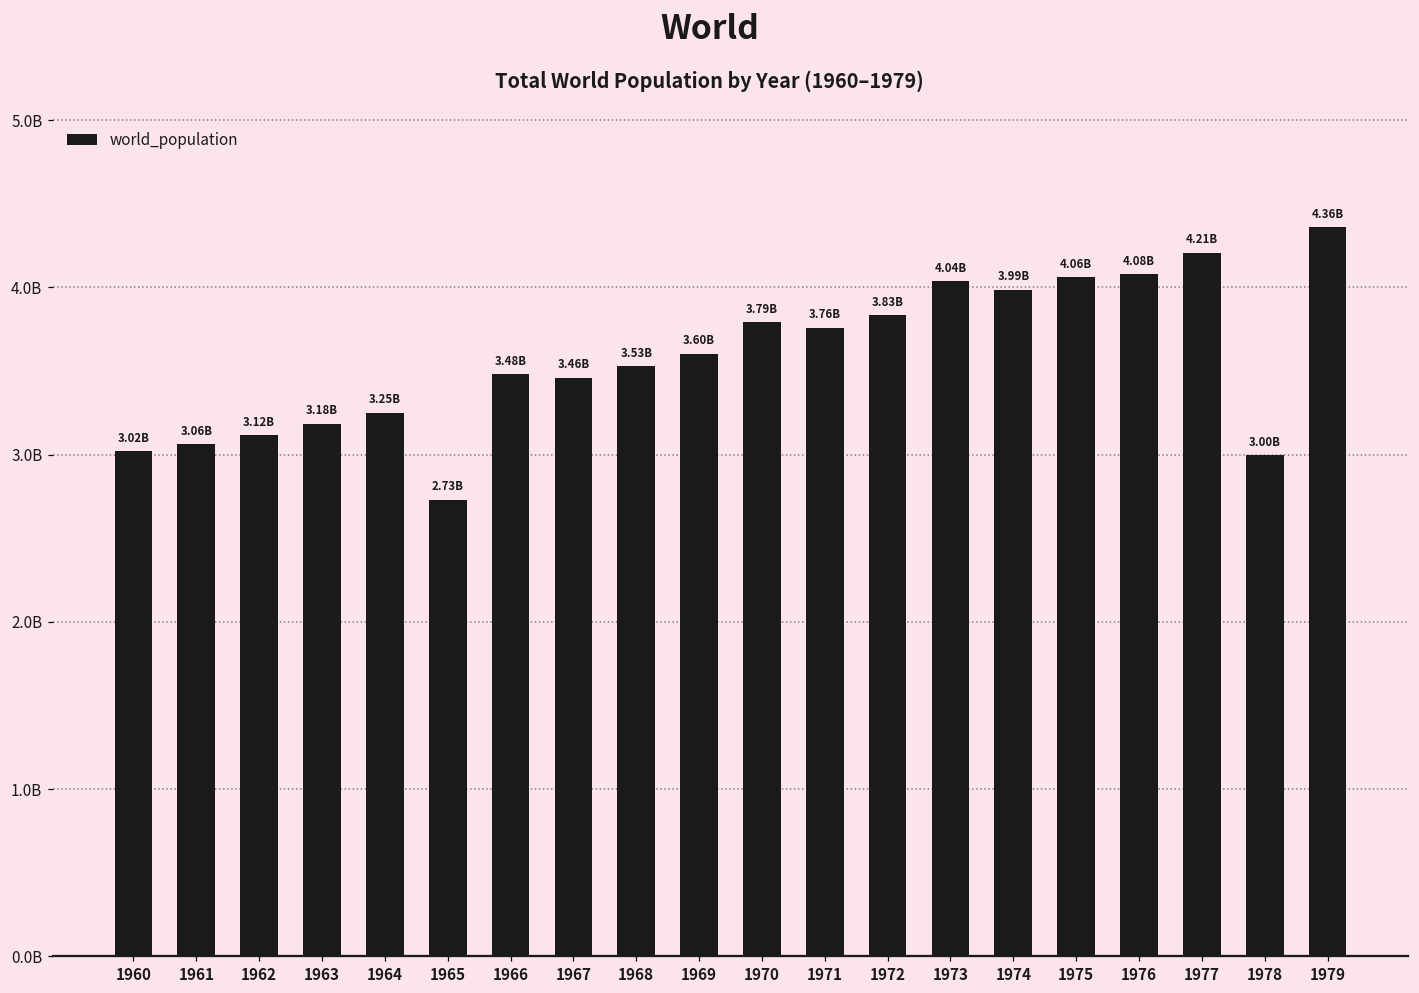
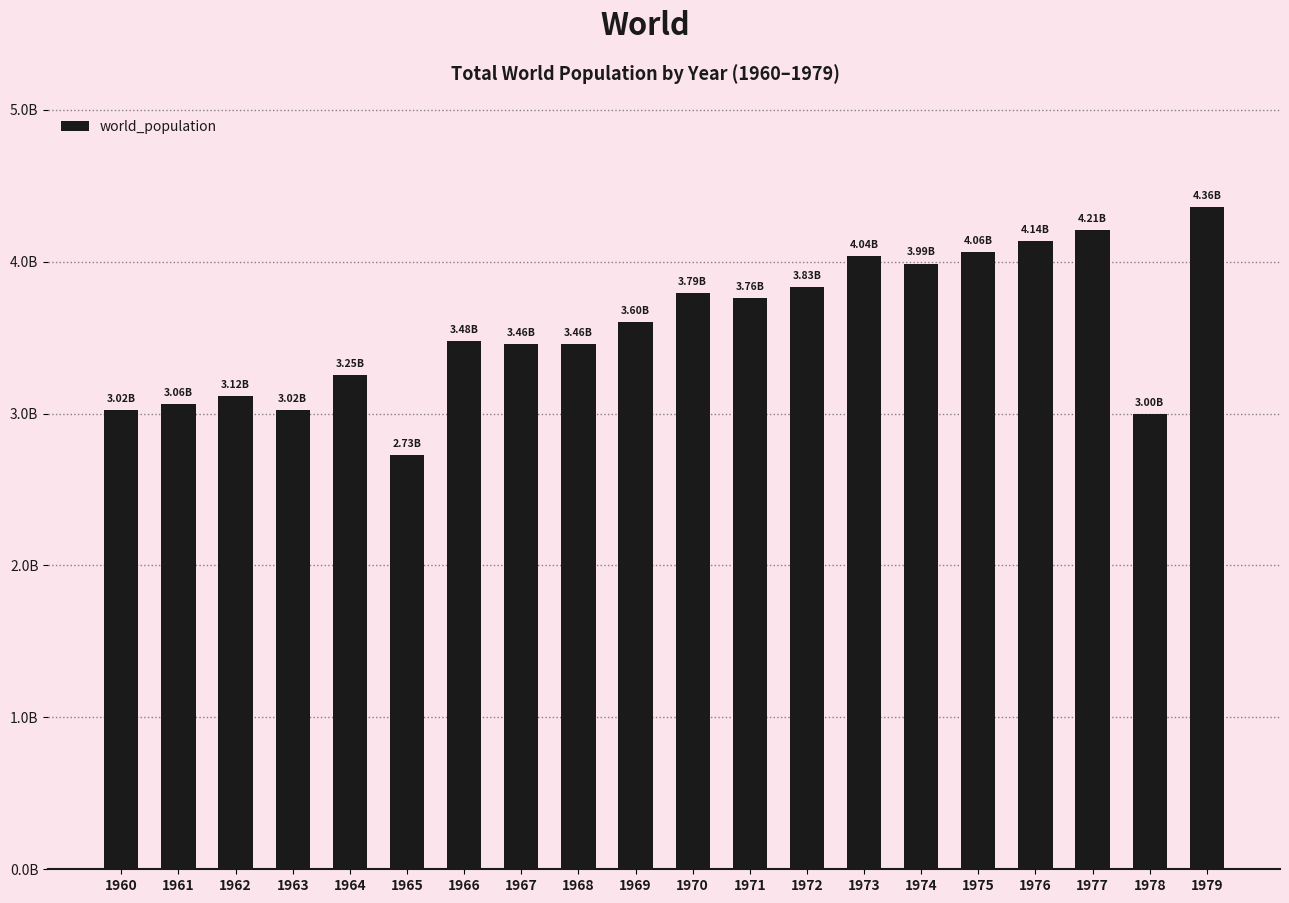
1963: 3.18B -> 3.02B
1968: 3.53B -> 3.46B
1976: 4.08B -> 4.14B
